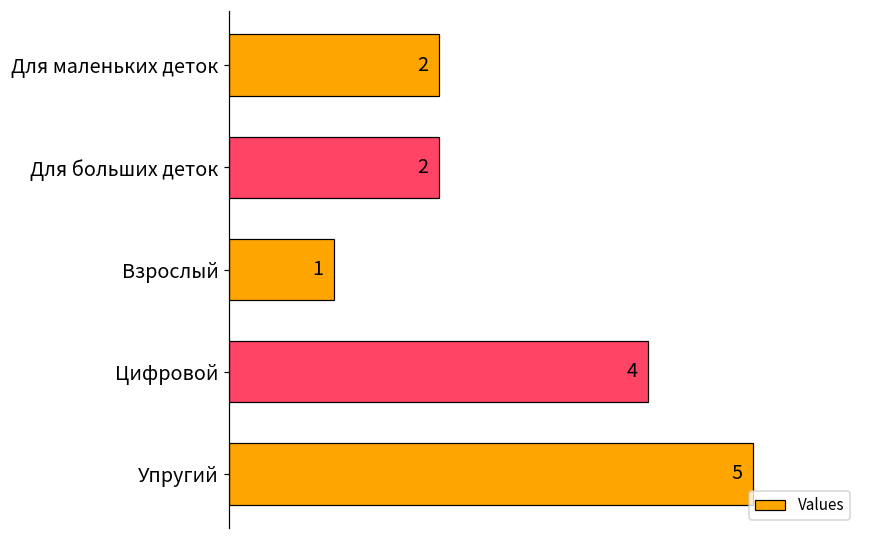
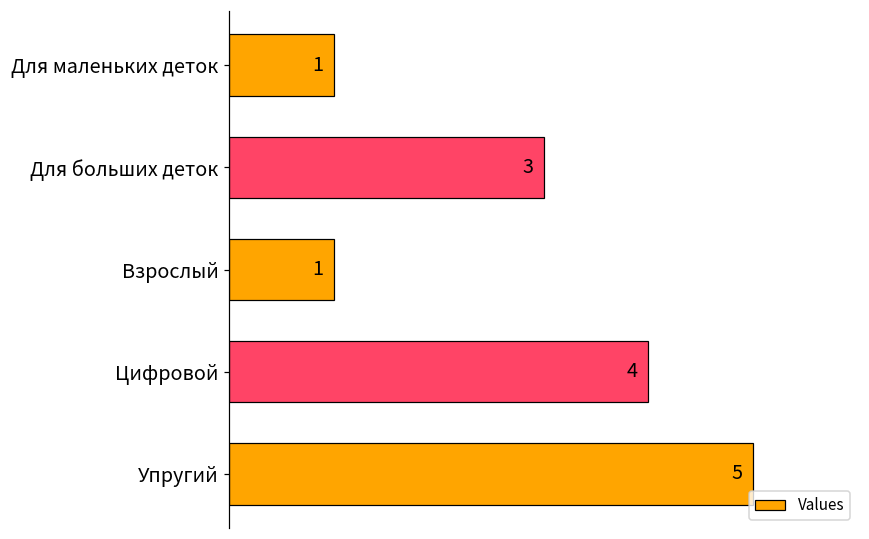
Для маленьких деток: 2 -> 1
Для больших деток: 2 -> 3
